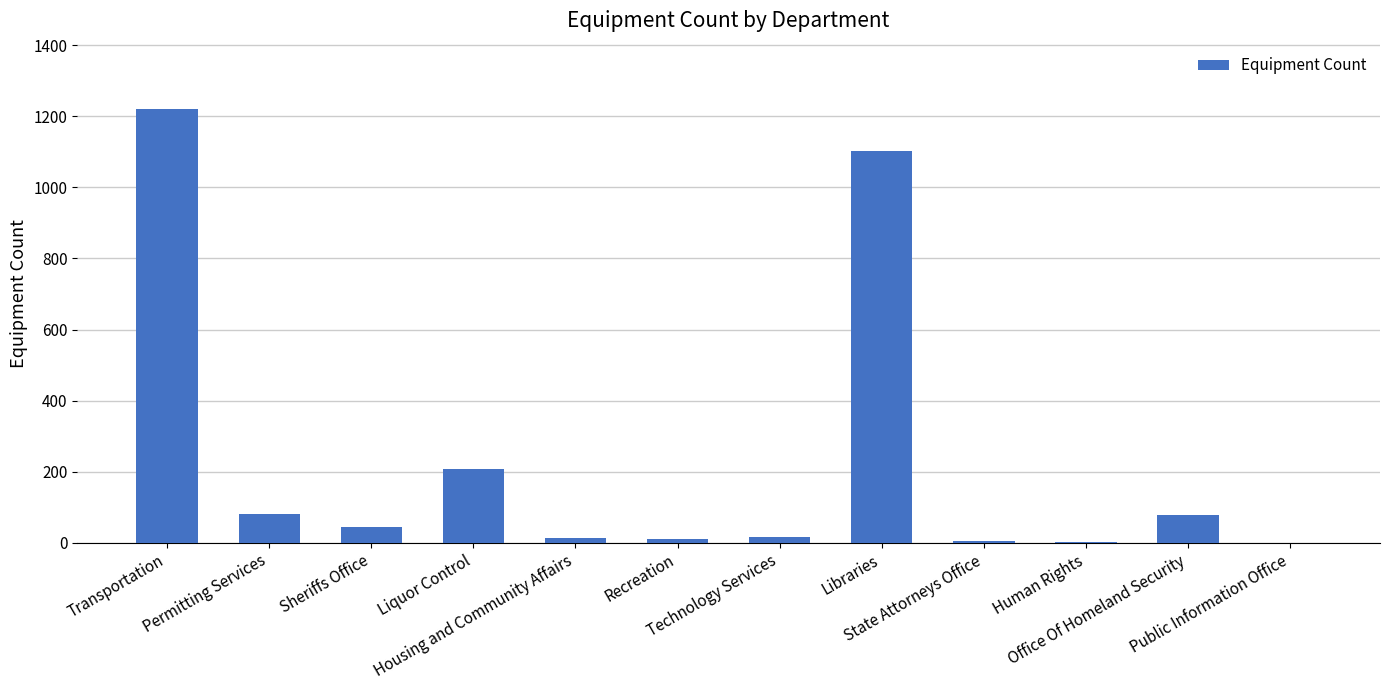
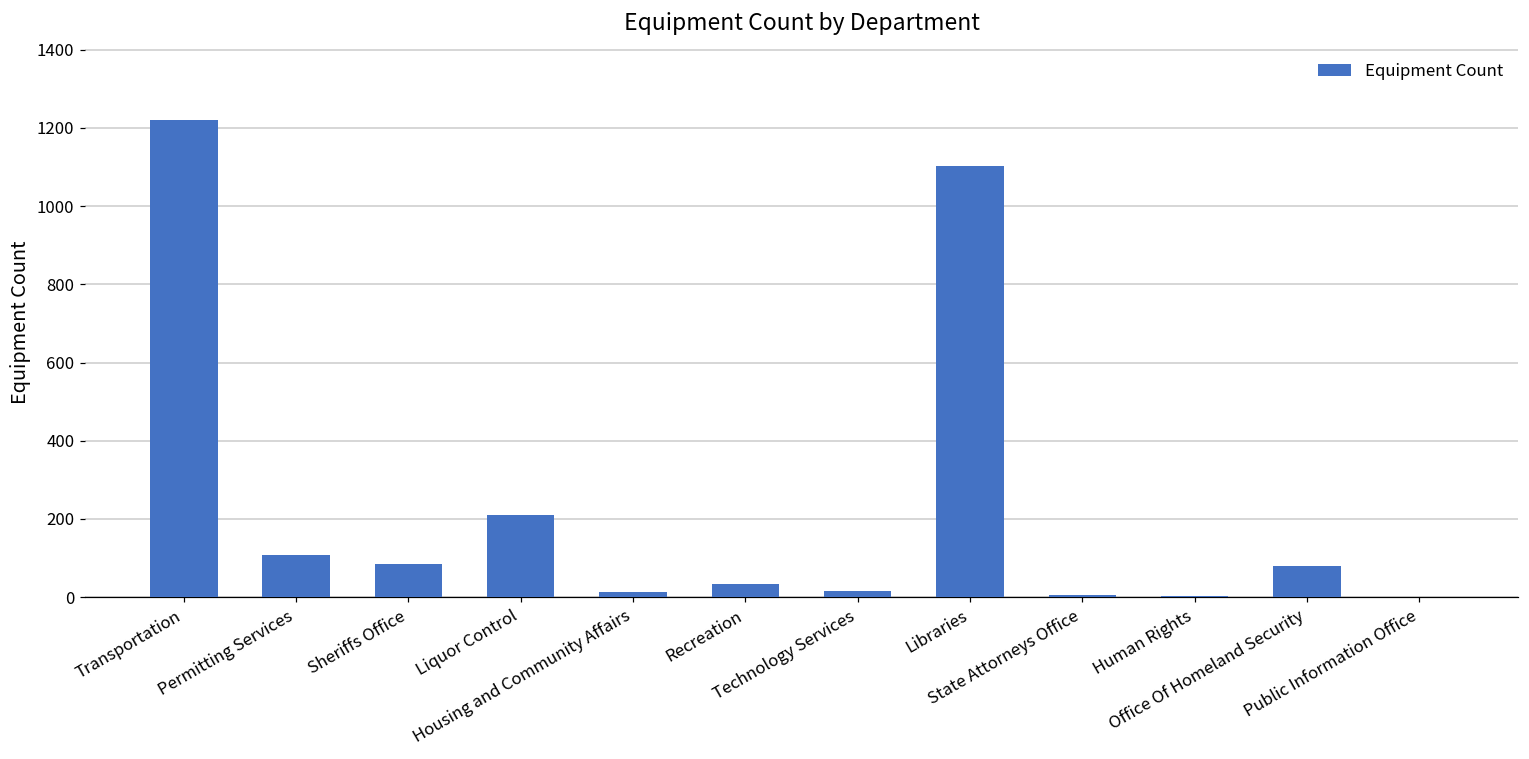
Permitting Services: 80 -> 110
Sheriffs Office: 50 -> 90
Recreation: 10 -> 40
